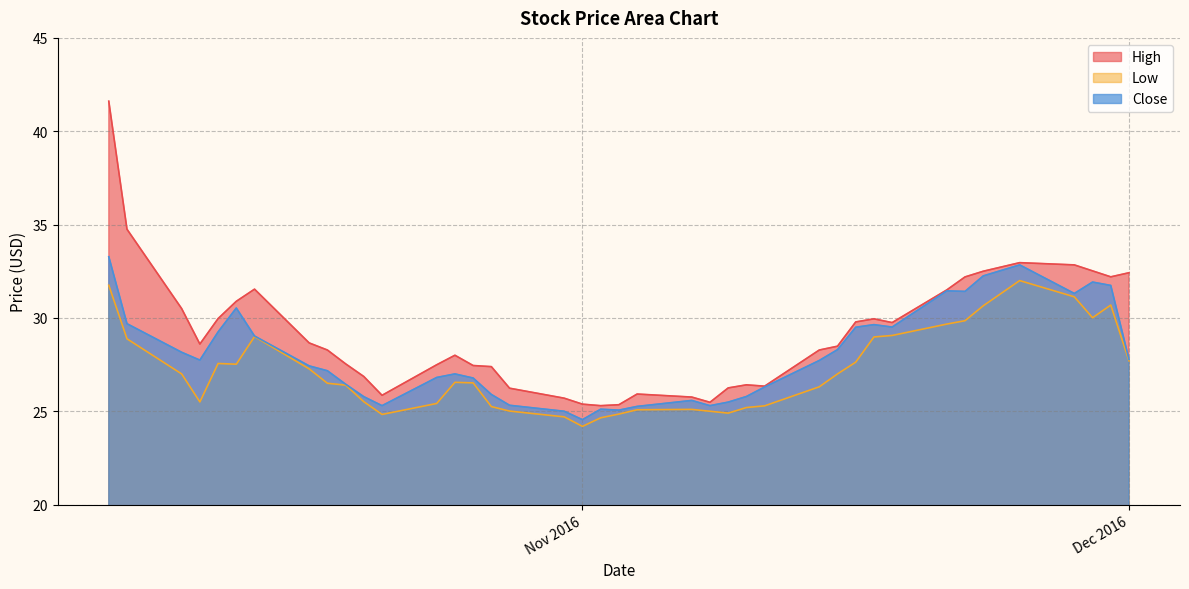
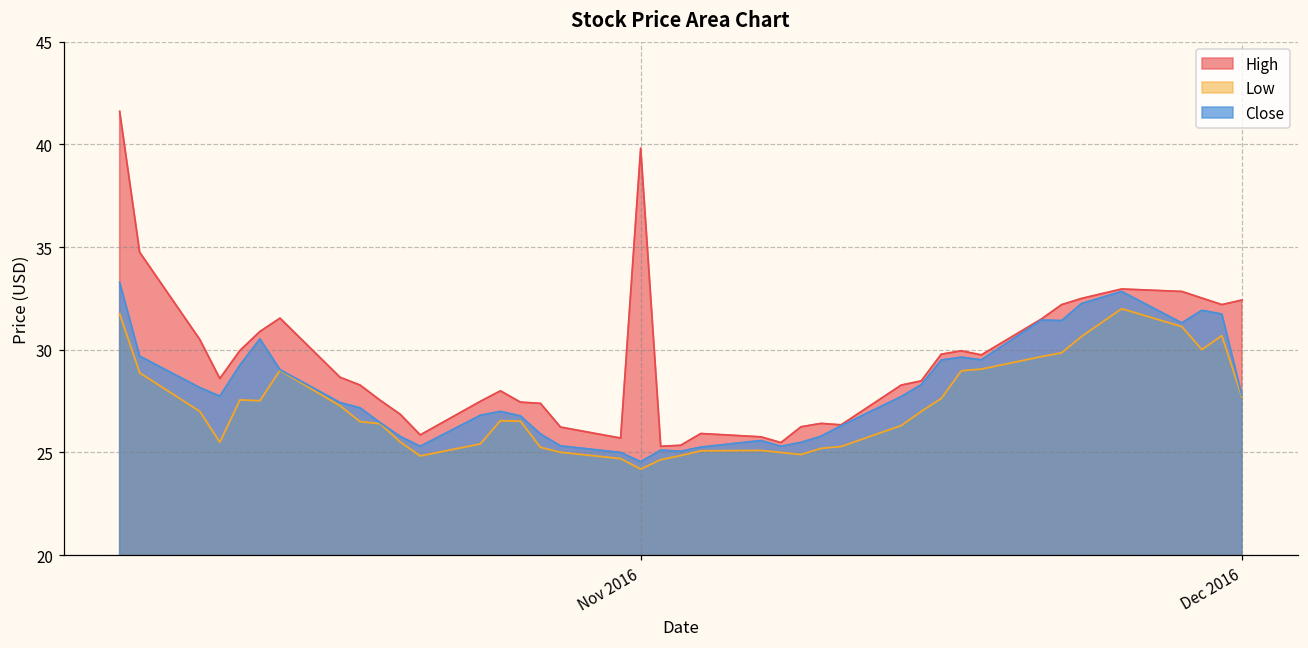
High, Nov 2016: 25.4 -> 39.8
